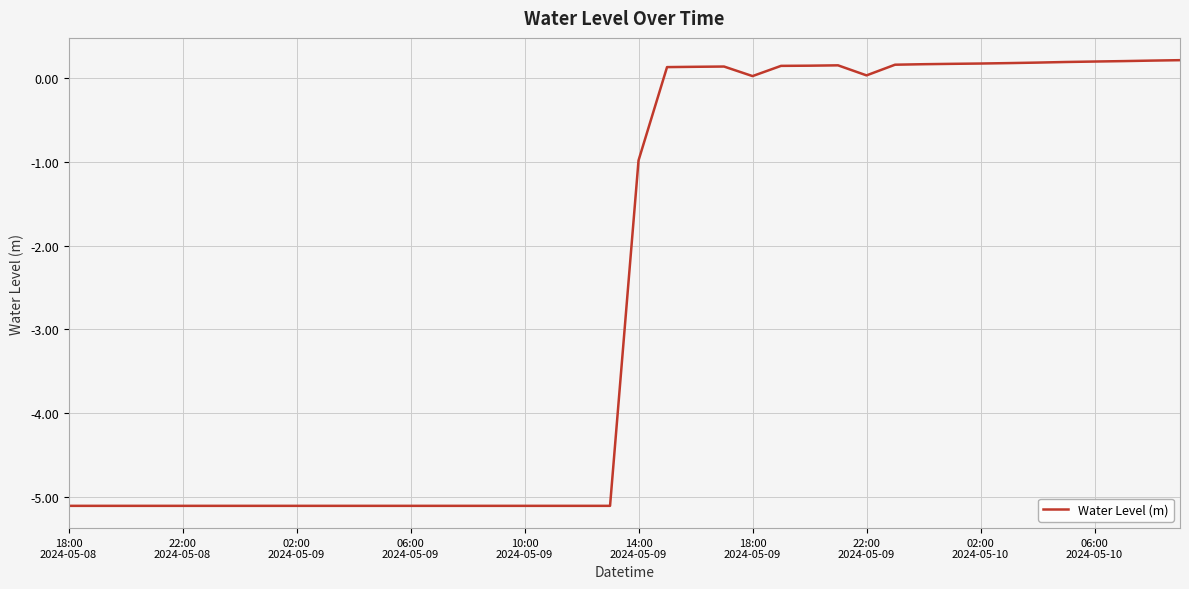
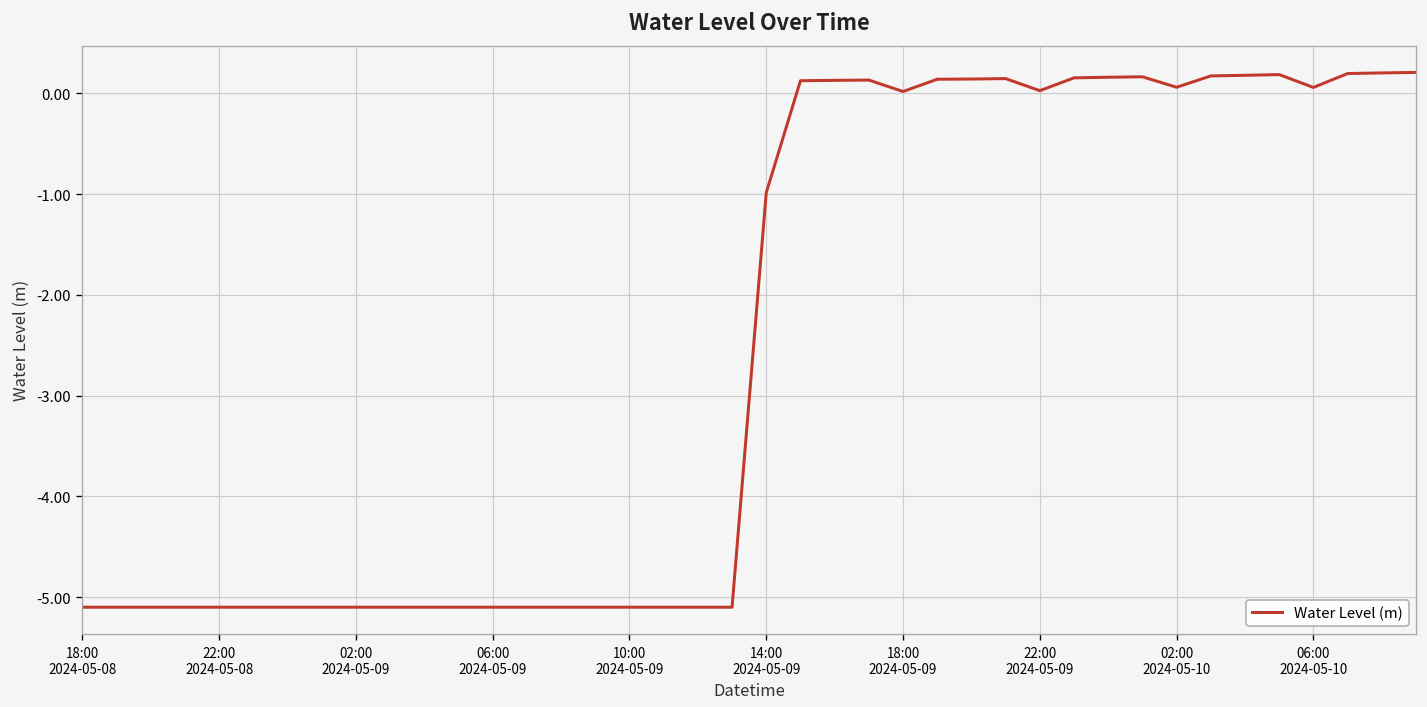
02:00 2024-05-10: 0.2 -> 0.1
06:00 2024-05-10: 0.2 -> 0.1
